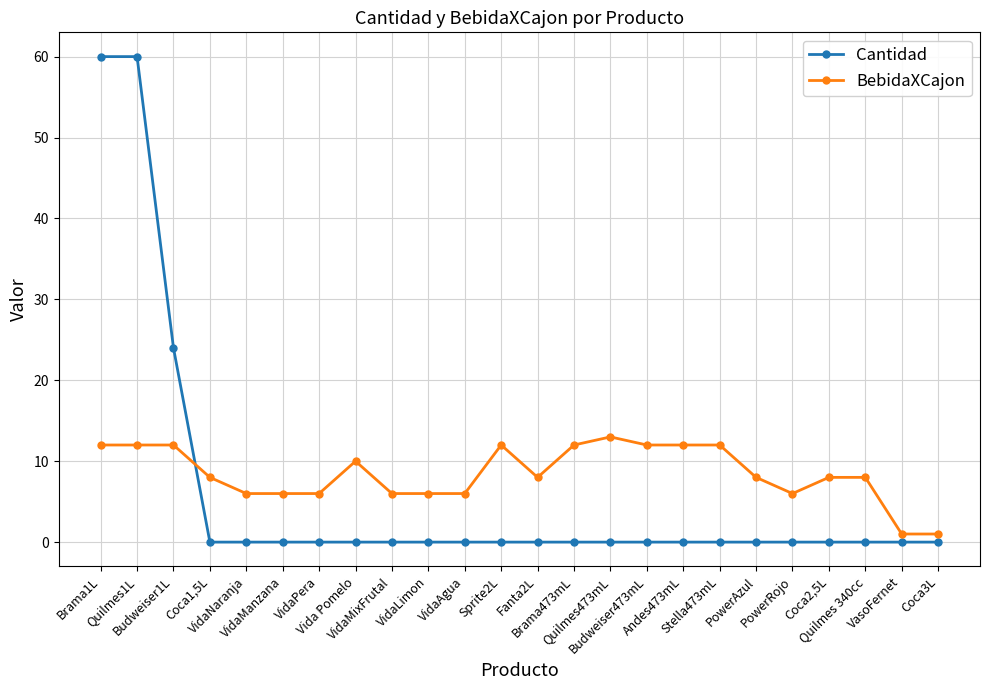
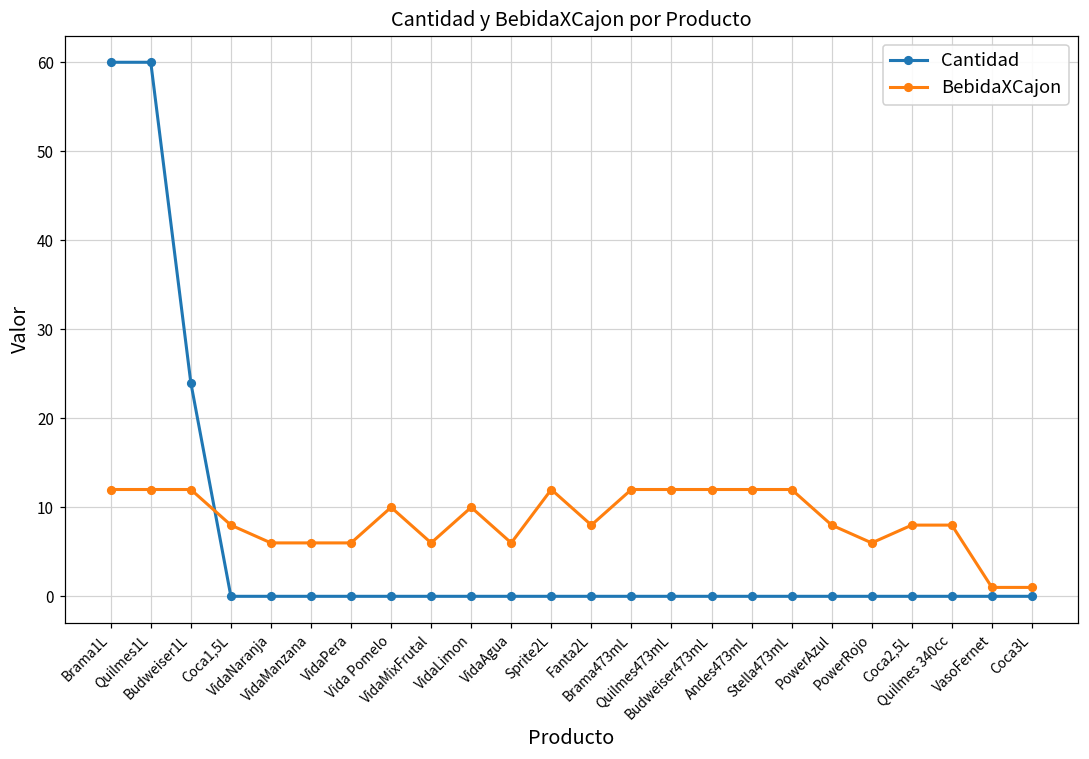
BebidaXCajon, VidaLimon: 6 -> 10
BebidaXCajon, Quilmes473mL: 13 -> 12
